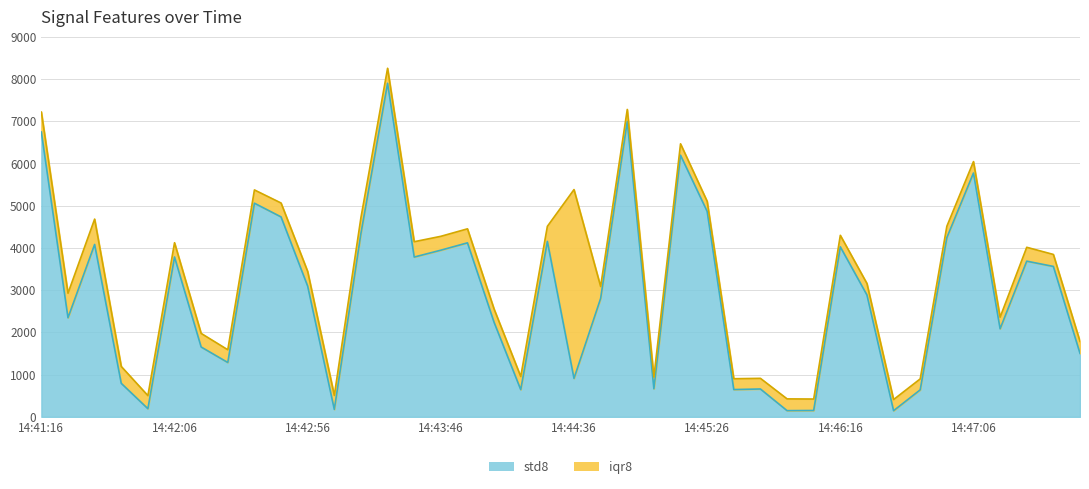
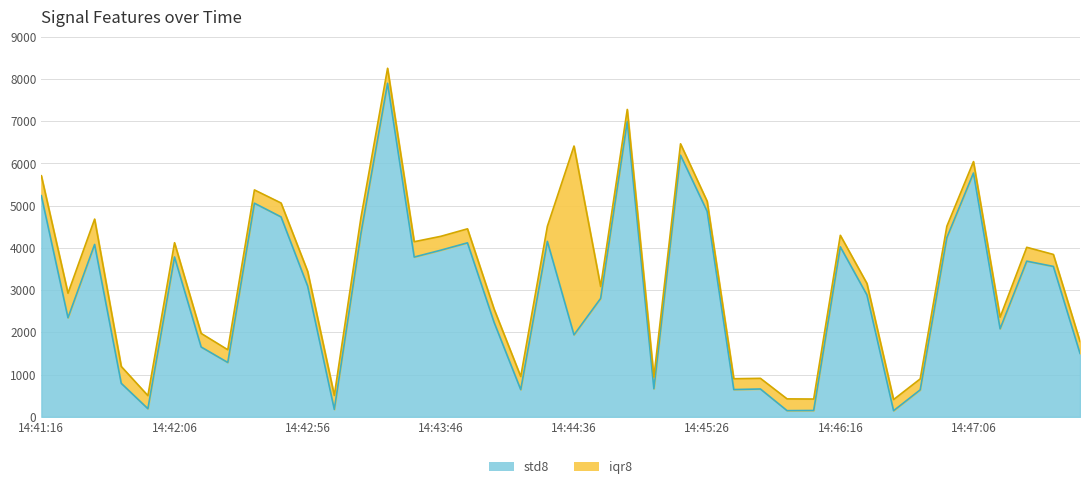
std8, 14:41:16: 6700 -> 5200
std8, 14:44:36: 900 -> 1900
